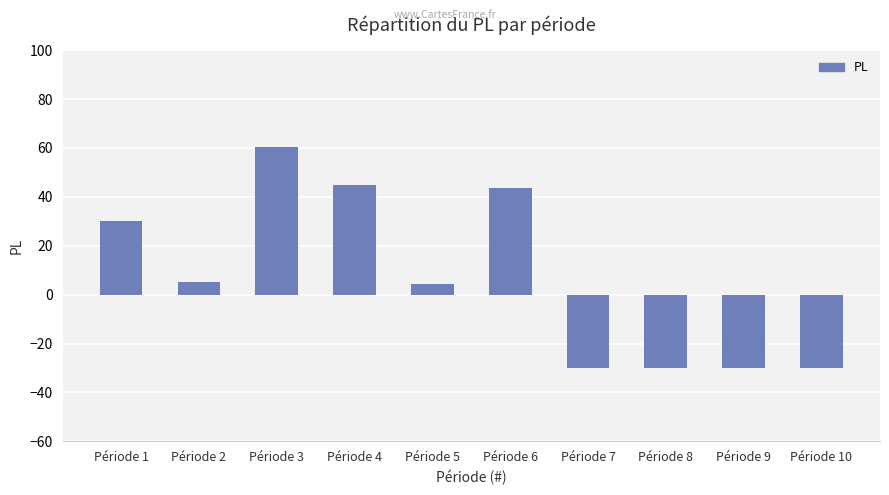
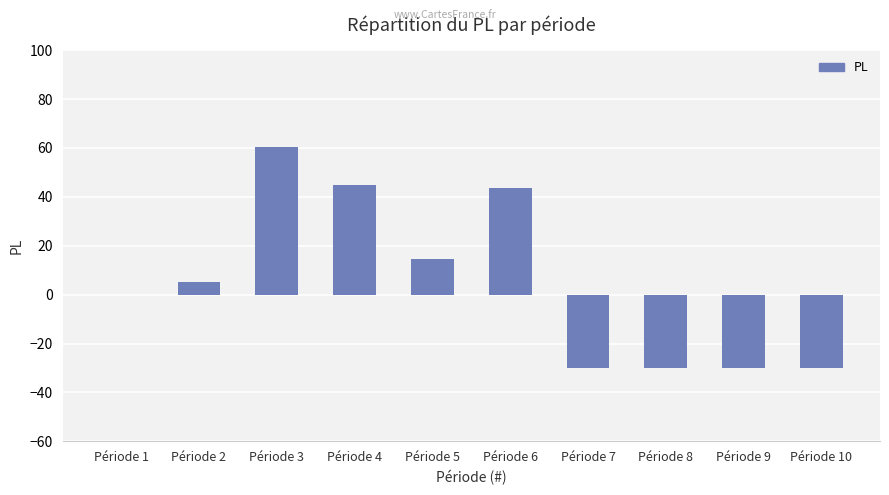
Période 1: 30 -> 0
Période 5: 4 -> 15
